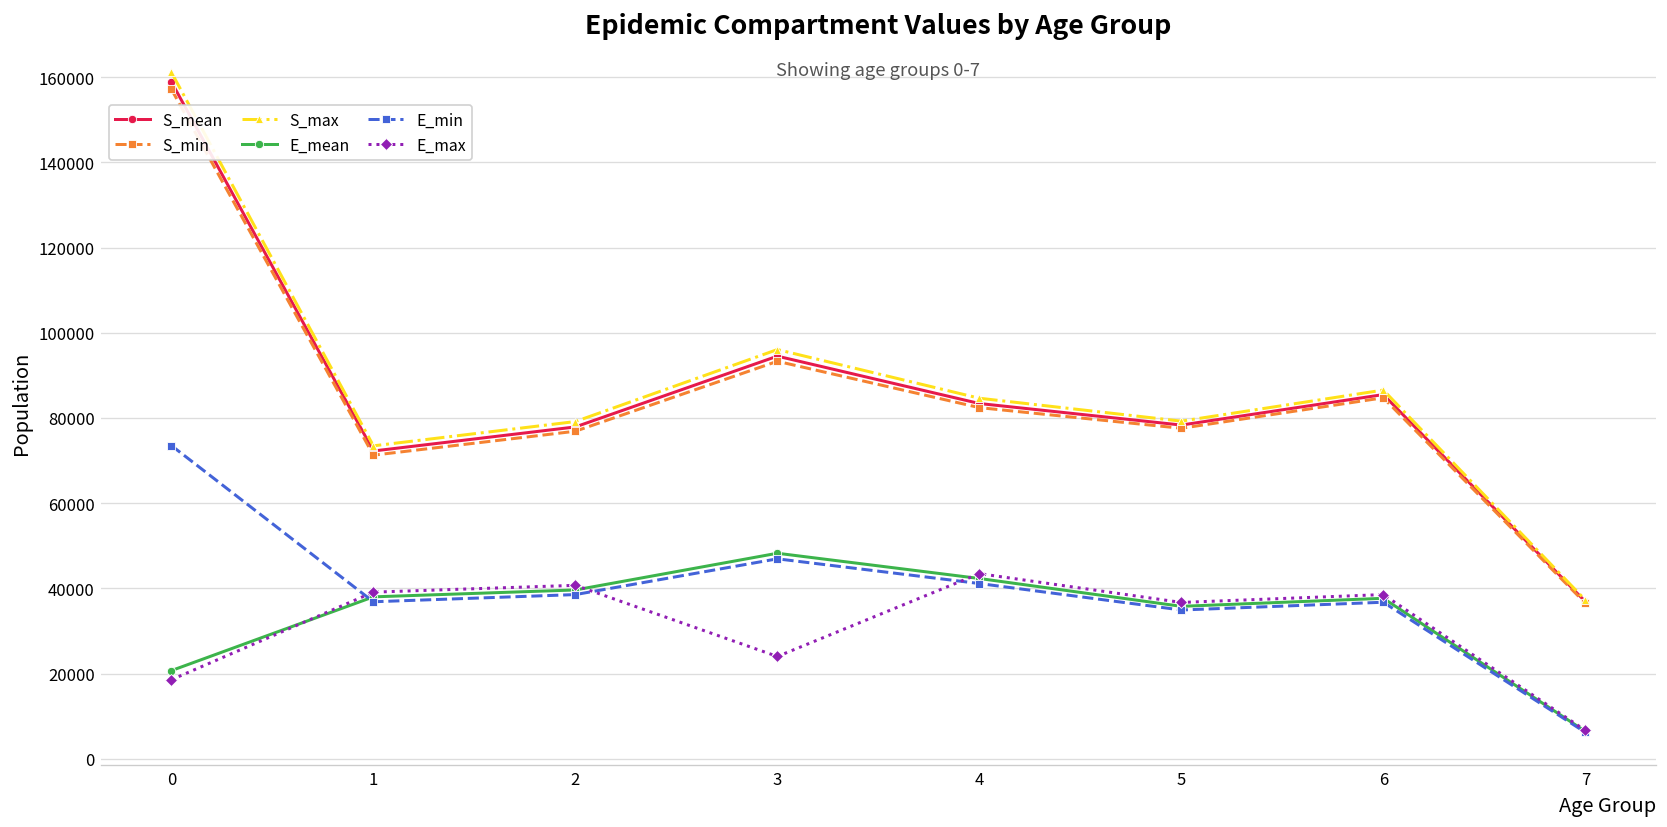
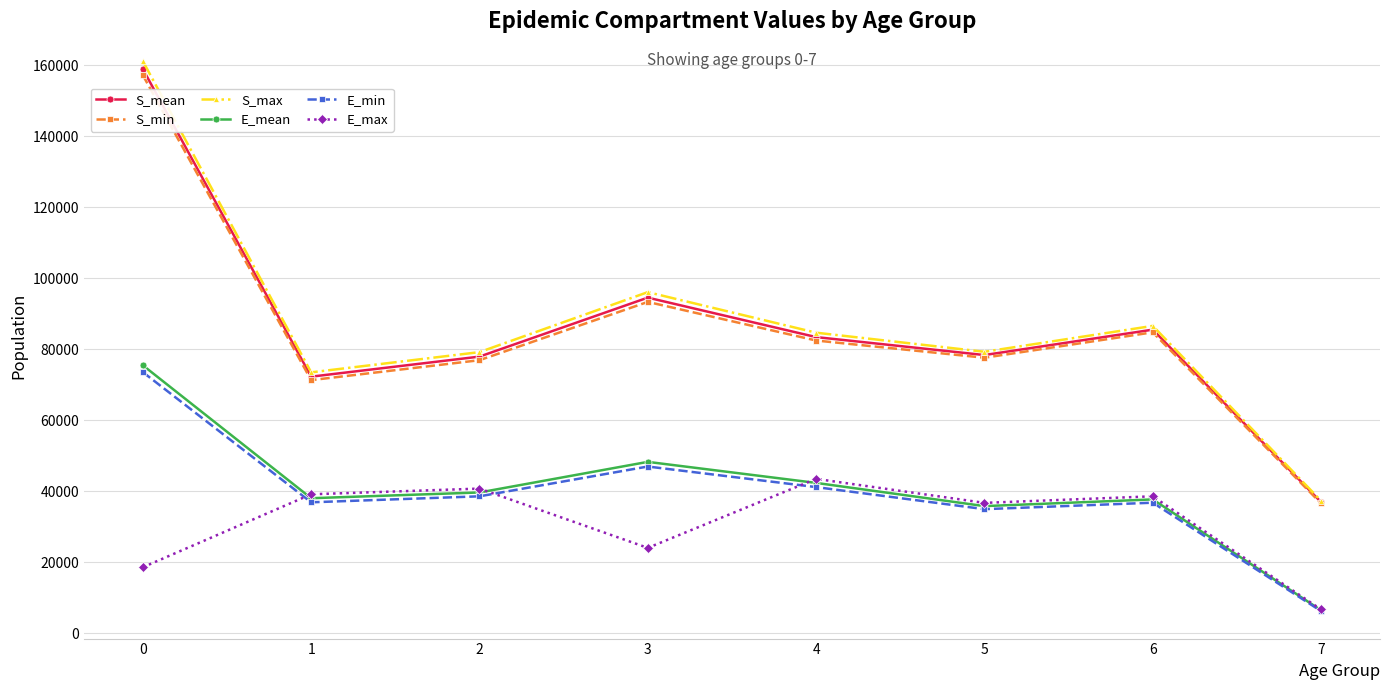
E_mean, 0: 21000 -> 75000
